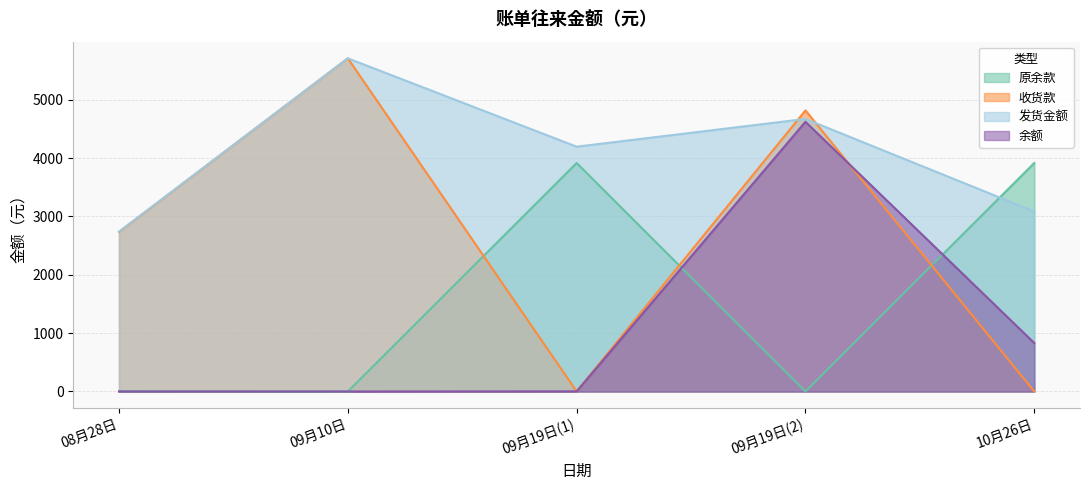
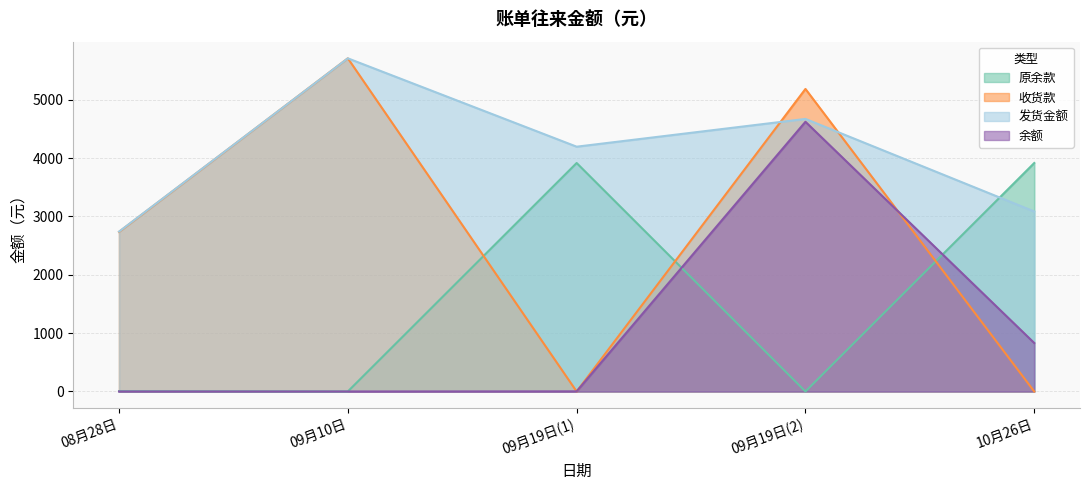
收货款, 09月19日(2): 4800 -> 5200
